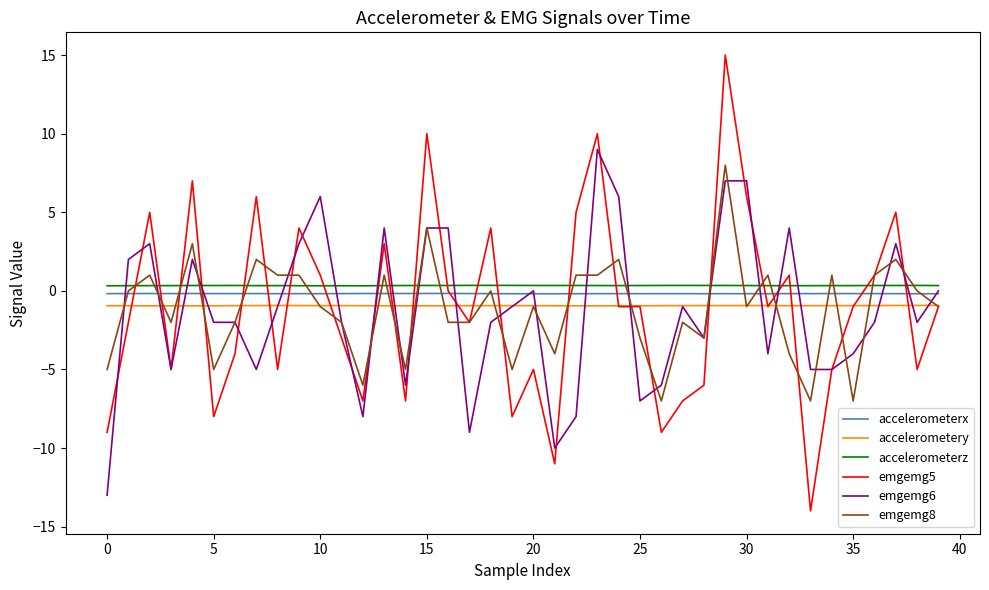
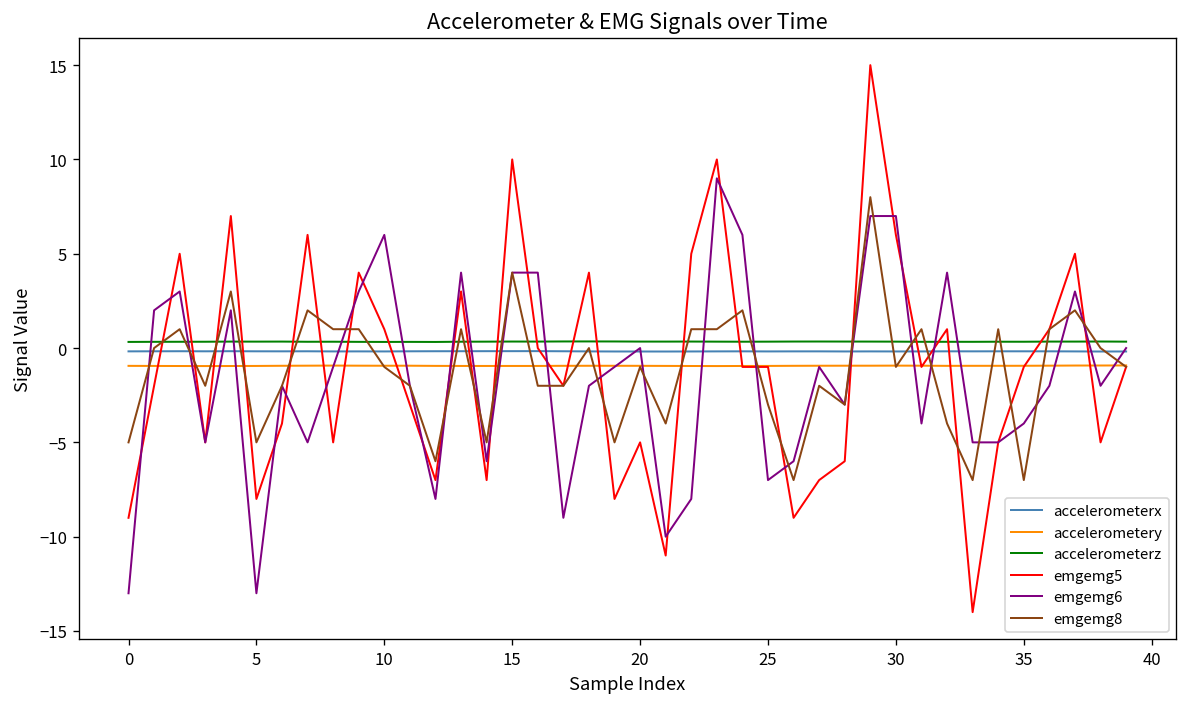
emgemg6, 5: -2 -> -13
